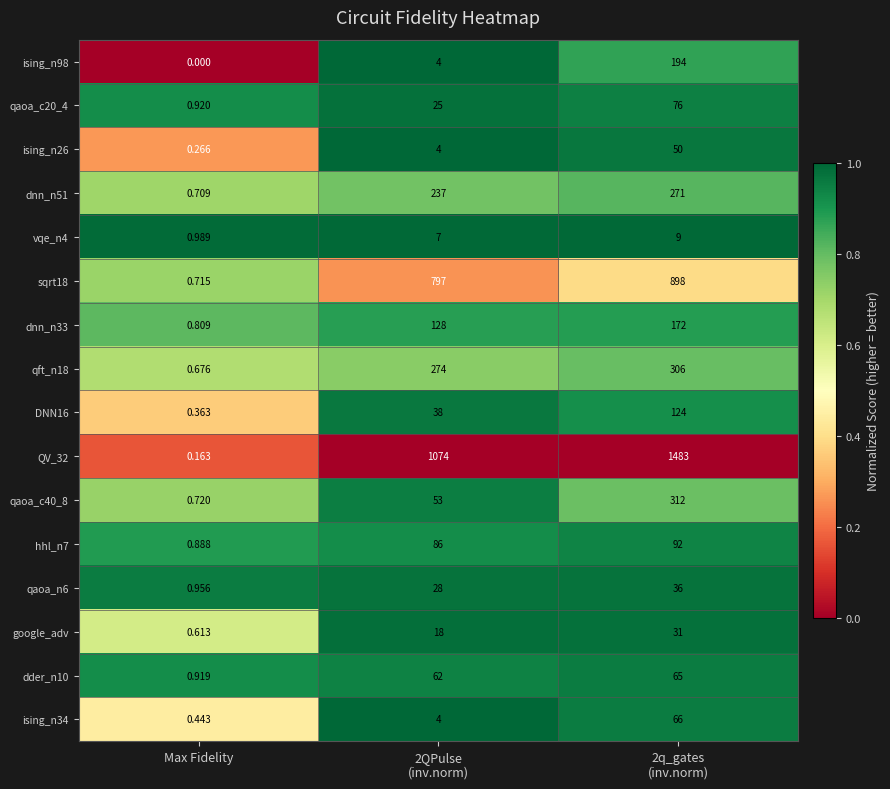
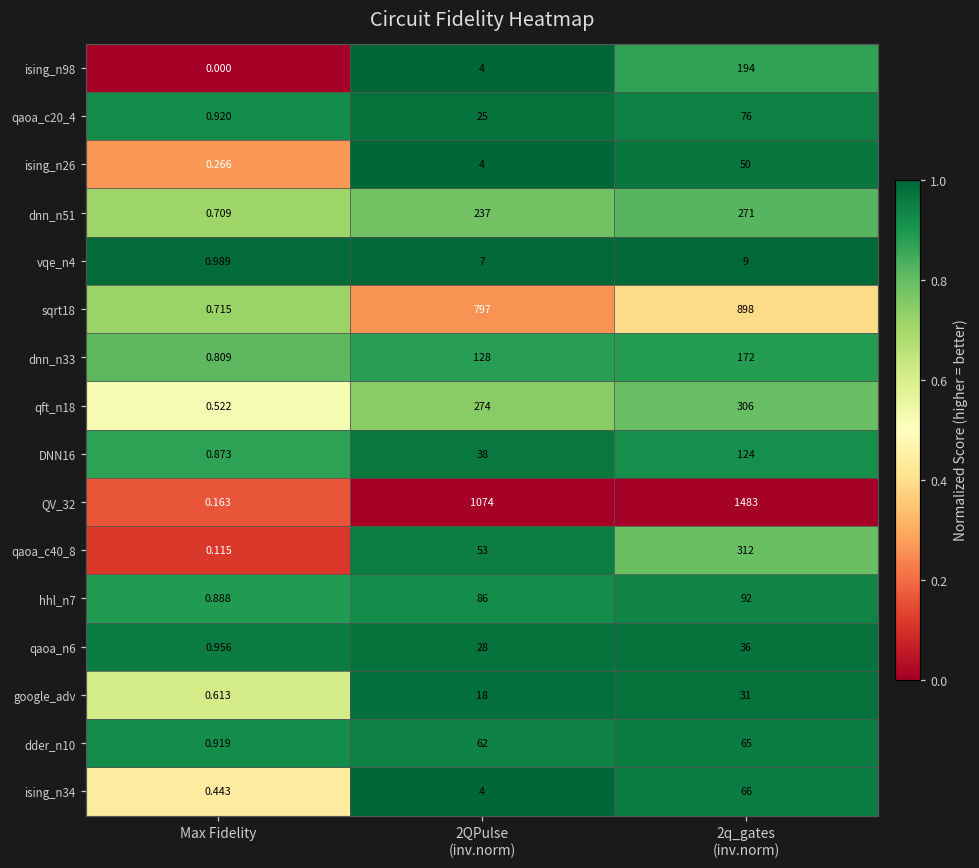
qft_n18, Max Fidelity: 0.676 -> 0.522
DNN16, Max Fidelity: 0.363 -> 0.873
qaoa_c40_8, Max Fidelity: 0.720 -> 0.115
